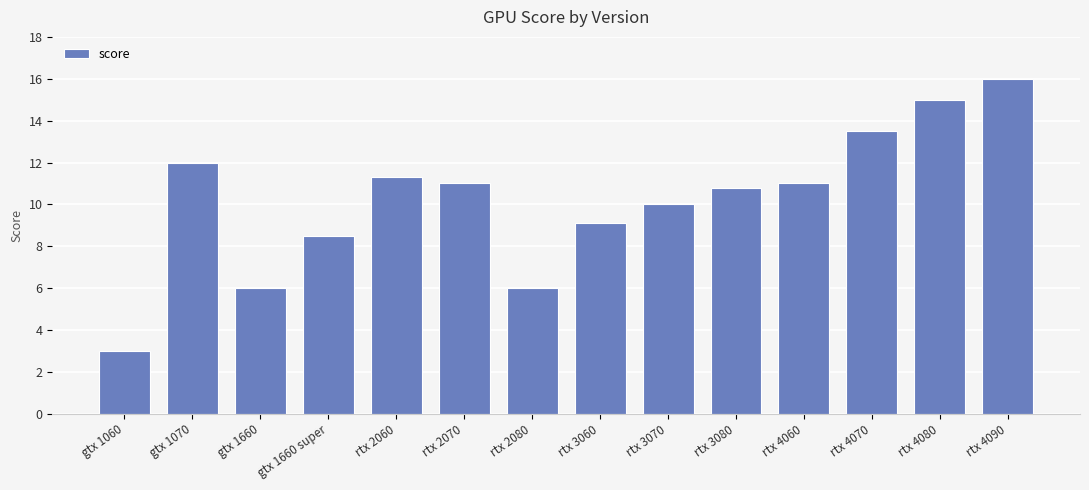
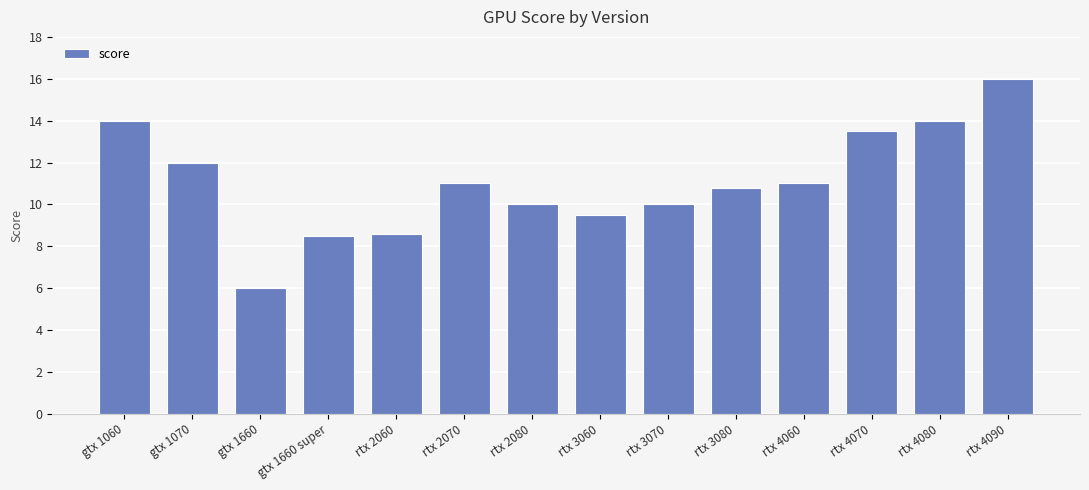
gtx 1060: 3 -> 14
rtx 2060: 11.3 -> 8.6
rtx 2080: 6 -> 10
rtx 3060: 9.1 -> 9.5
rtx 4080: 15 -> 14
